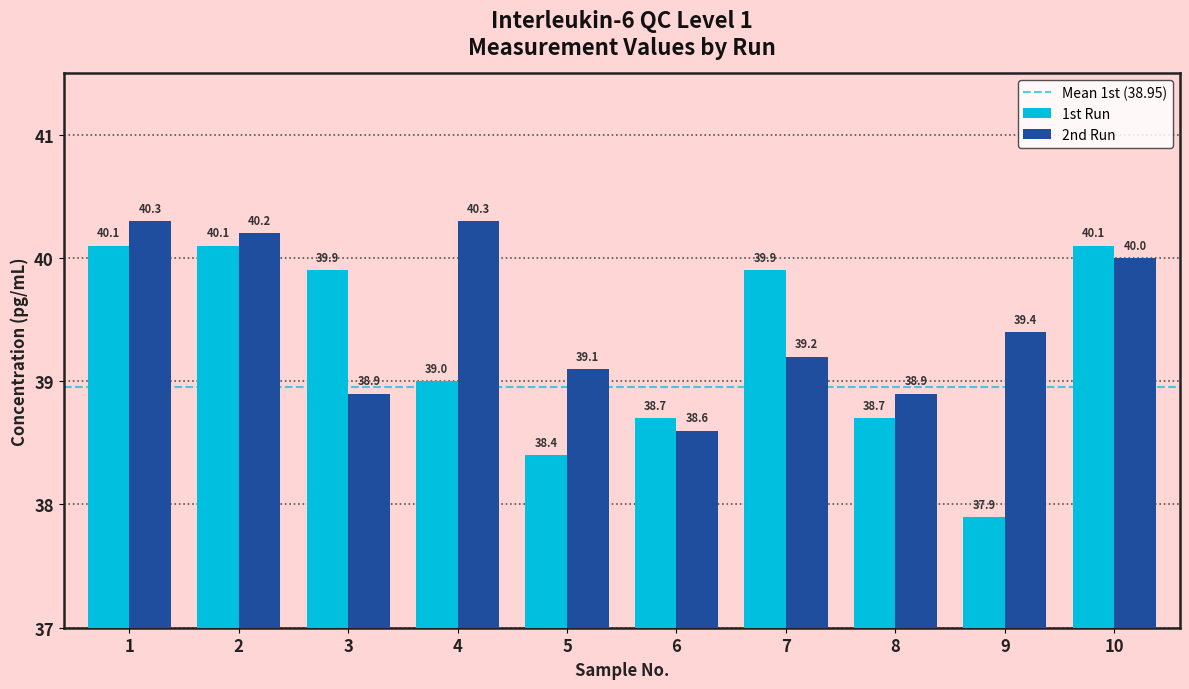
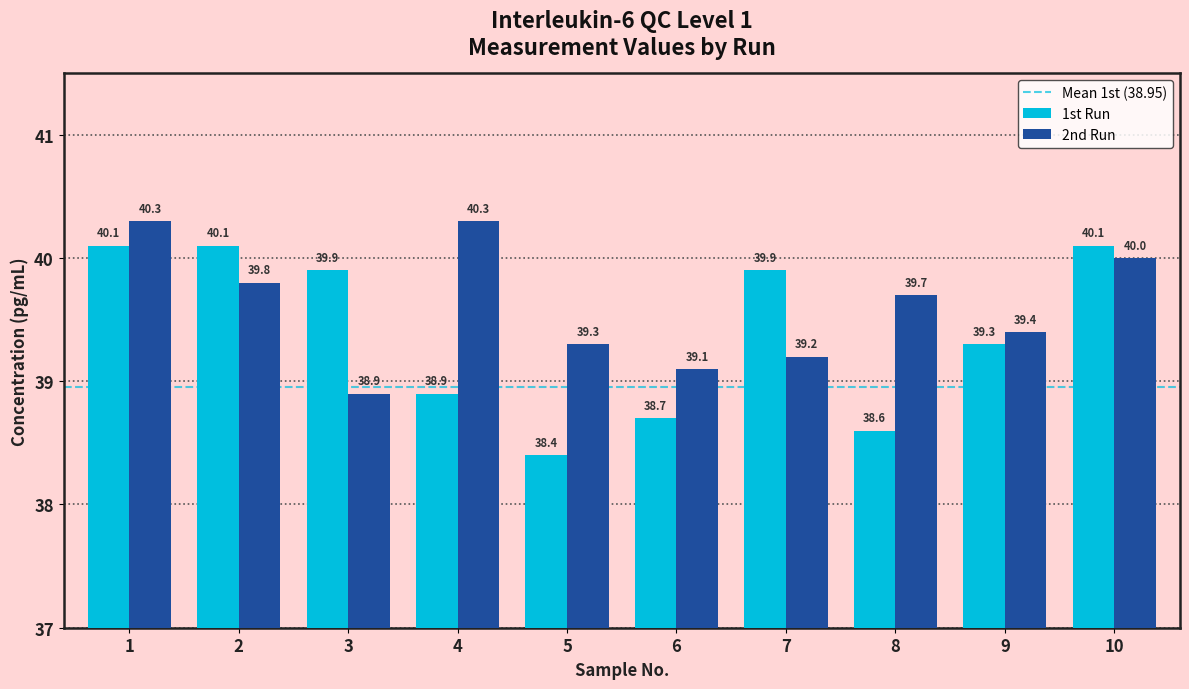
2nd Run, 2: 40.2 -> 39.8
1st Run, 4: 39.0 -> 38.9
2nd Run, 5: 39.1 -> 39.3
2nd Run, 6: 38.6 -> 39.1
1st Run, 8: 38.7 -> 38.6
2nd Run, 8: 38.9 -> 39.7
1st Run, 9: 37.9 -> 39.3
